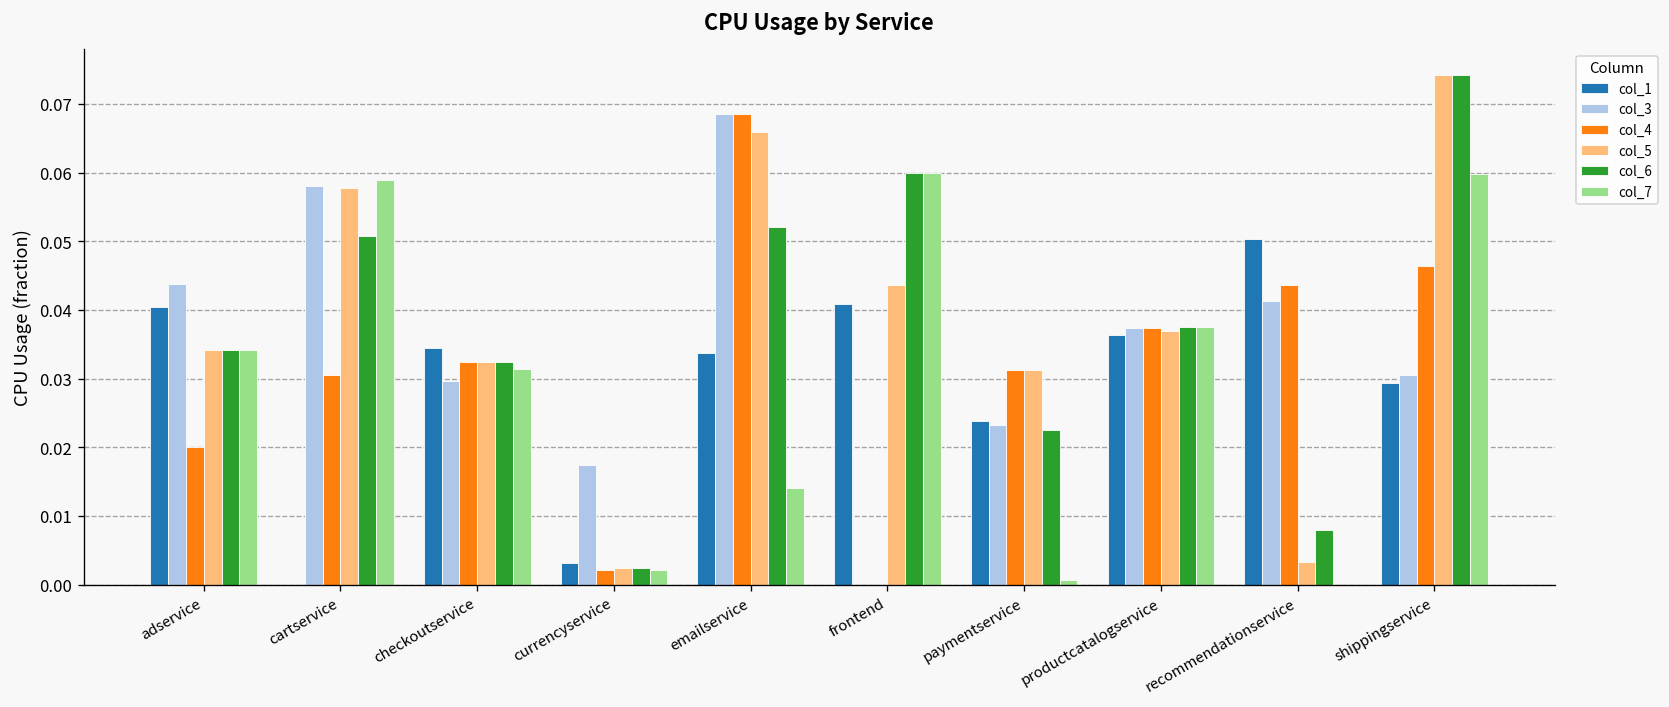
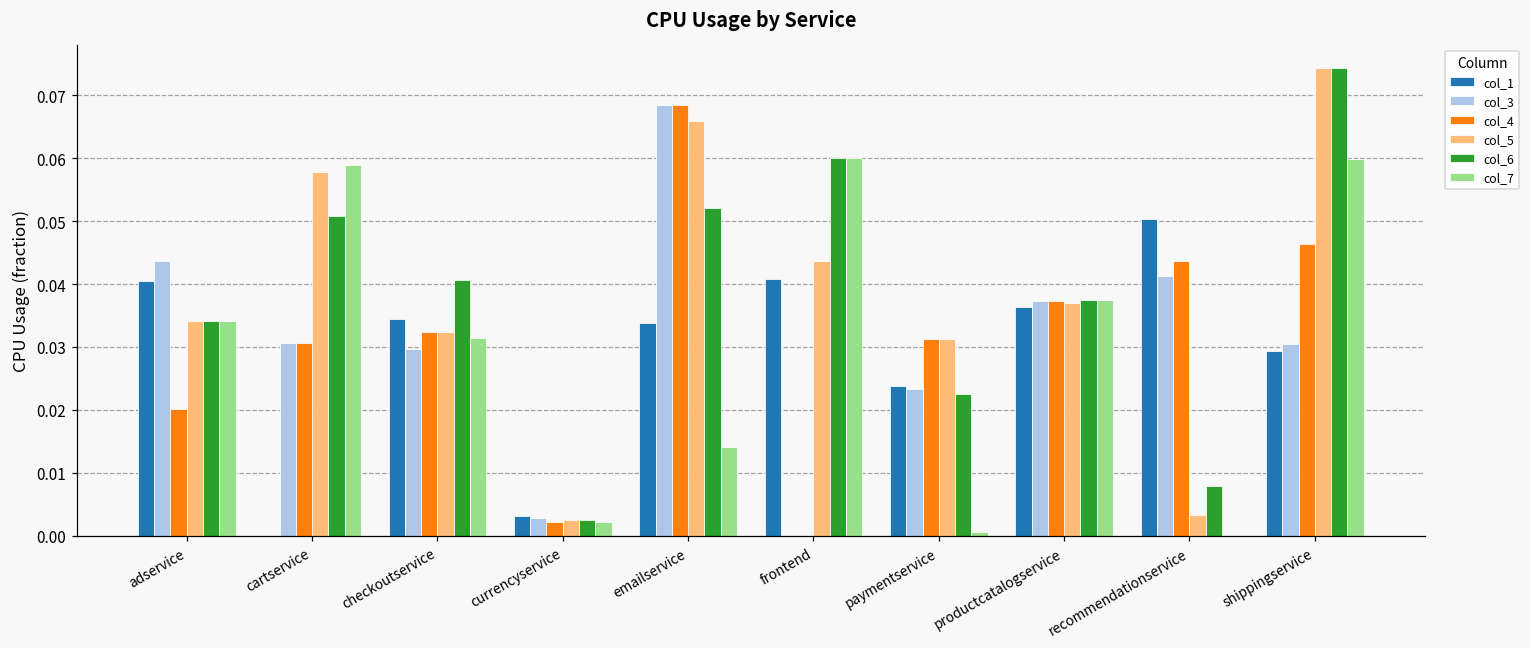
col_3, cartservice: 0.058 -> 0.031
col_6, checkoutservice: 0.032 -> 0.041
col_3, currencyservice: 0.017 -> 0.003
